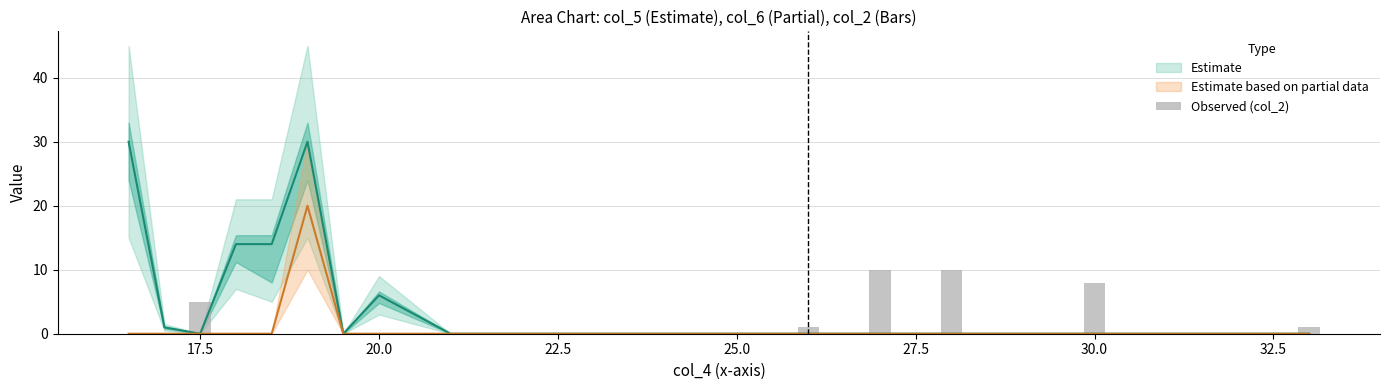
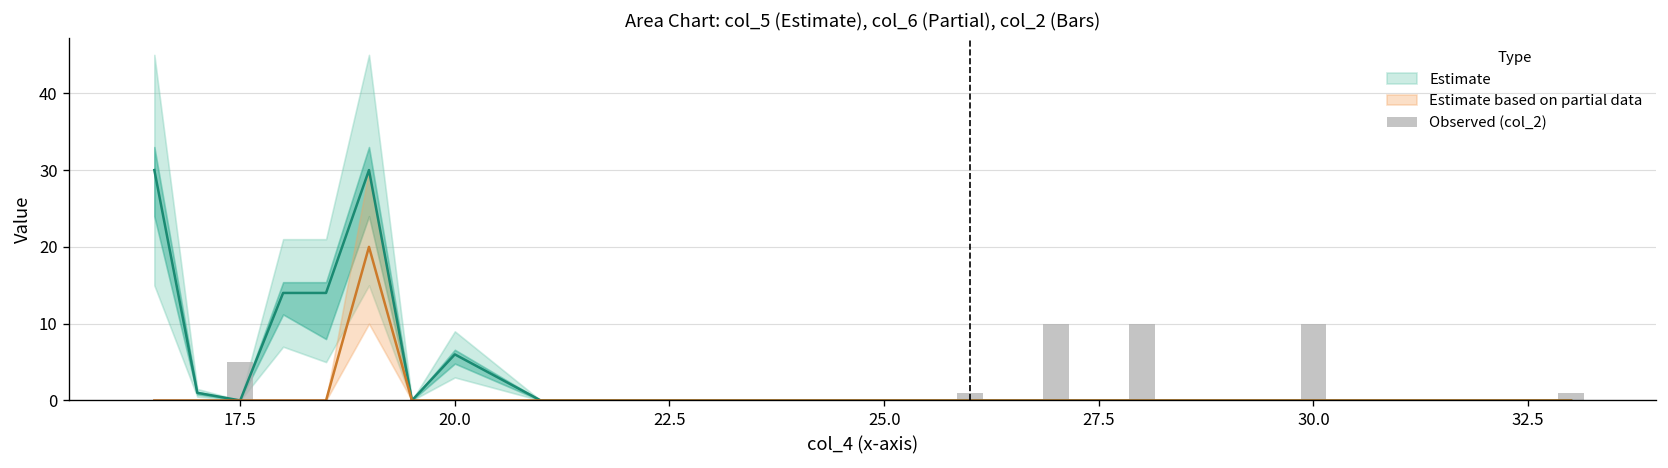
Observed (col_2), 30.0: 8 -> 10
